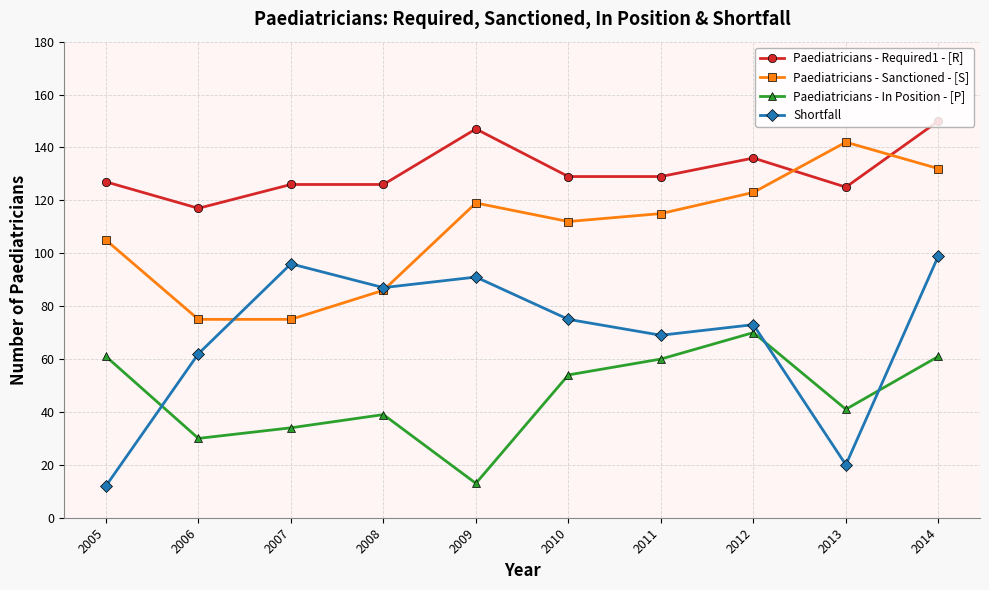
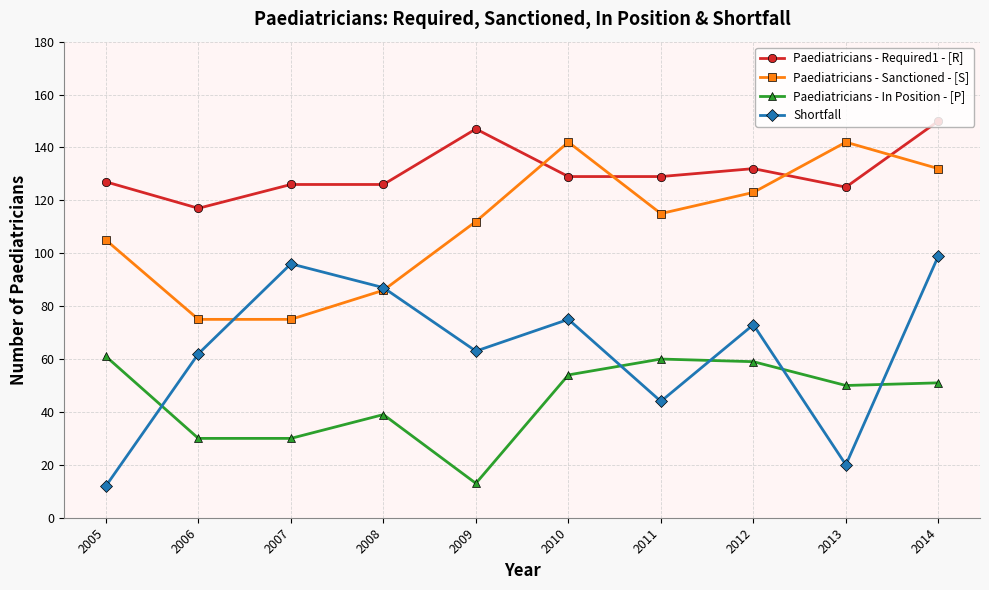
Paediatricians - In Position - [P], 2007: 34 -> 30
Paediatricians - Sanctioned - [S], 2009: 119 -> 112
Shortfall, 2009: 91 -> 63
Paediatricians - Sanctioned - [S], 2010: 112 -> 142
Shortfall, 2011: 69 -> 44
Paediatricians - Required1 - [R], 2012: 136 -> 132
Paediatricians - In Position - [P], 2012: 70 -> 59
Paediatricians - In Position - [P], 2013: 41 -> 50
Paediatricians - In Position - [P], 2014: 61 -> 51
